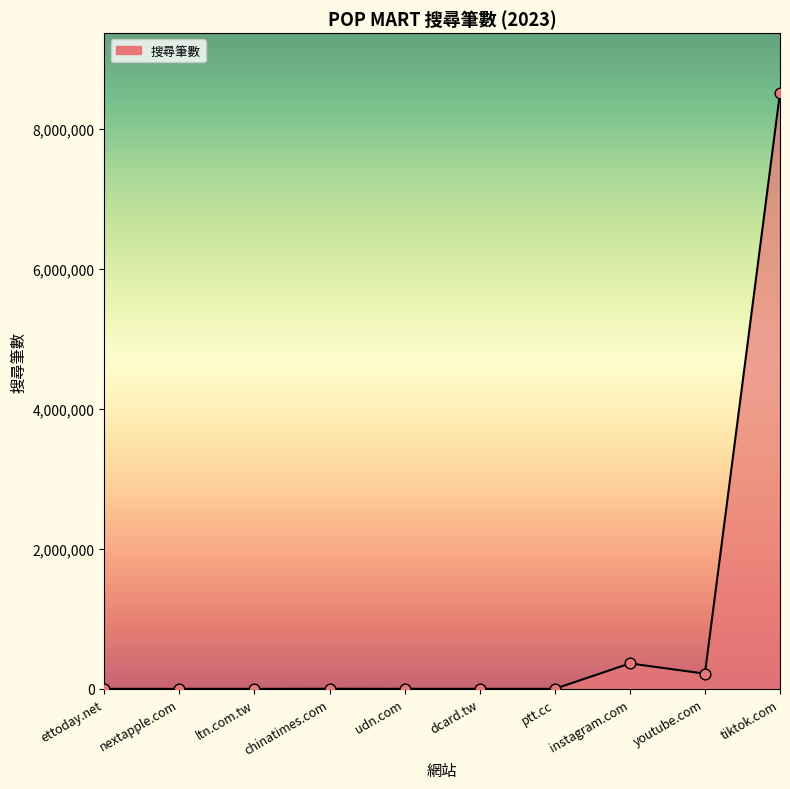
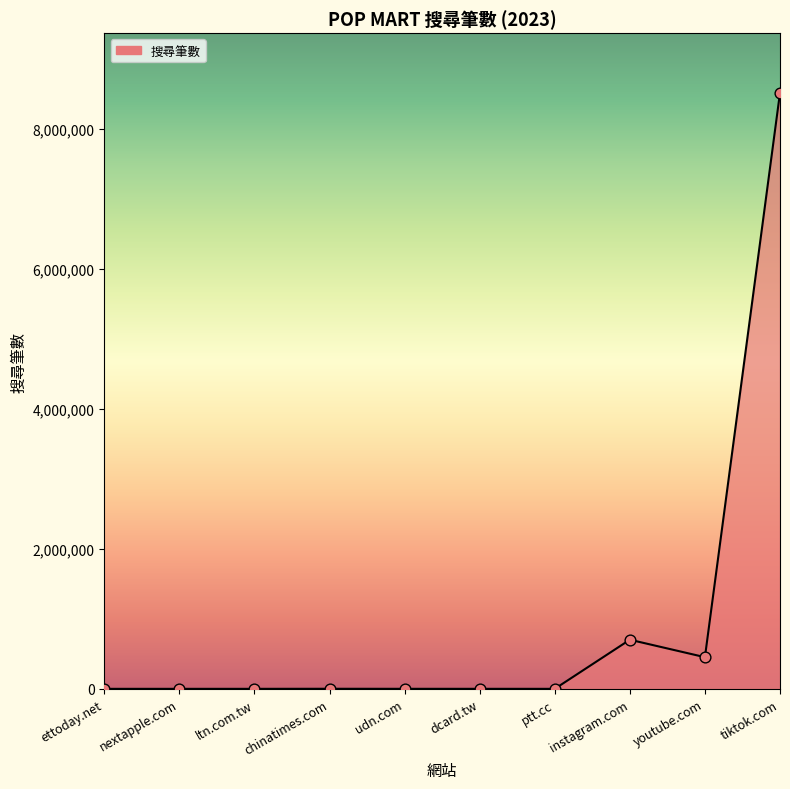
instagram.com: 400,000 -> 700,000
youtube.com: 200,000 -> 500,000
